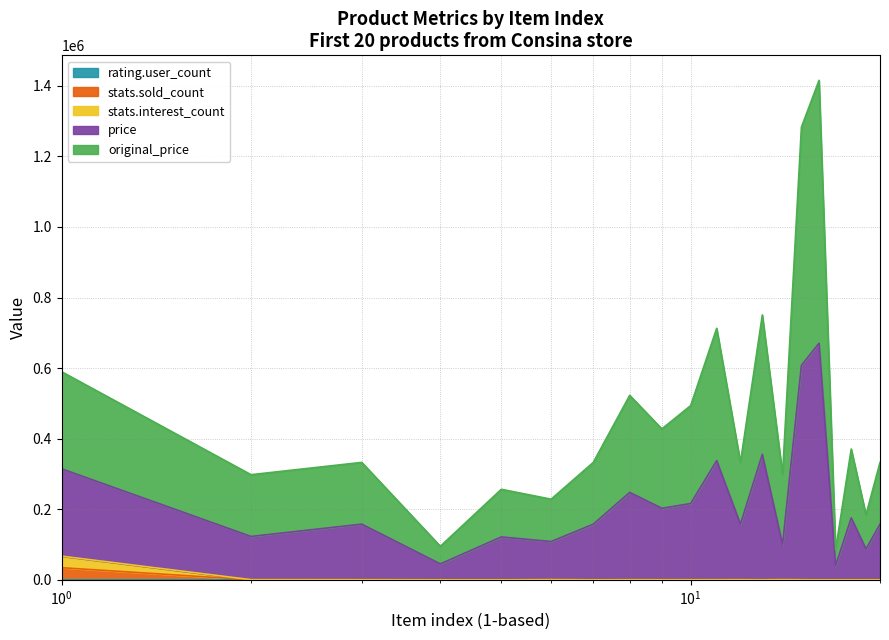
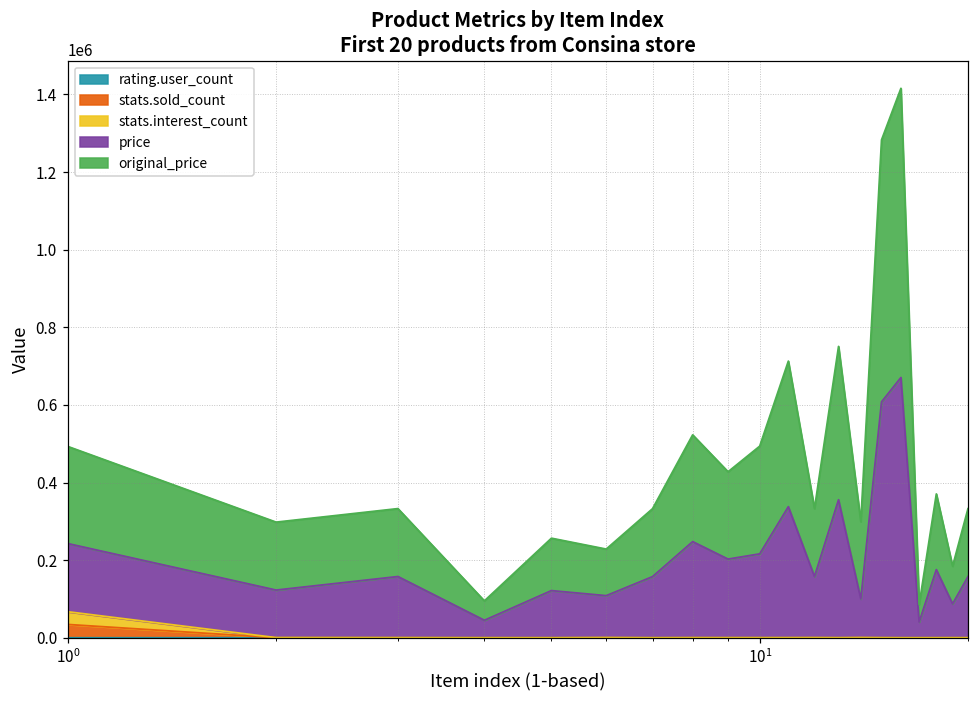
price, 10^0: 250000 -> 180000
original_price, 10^0: 280000 -> 250000
